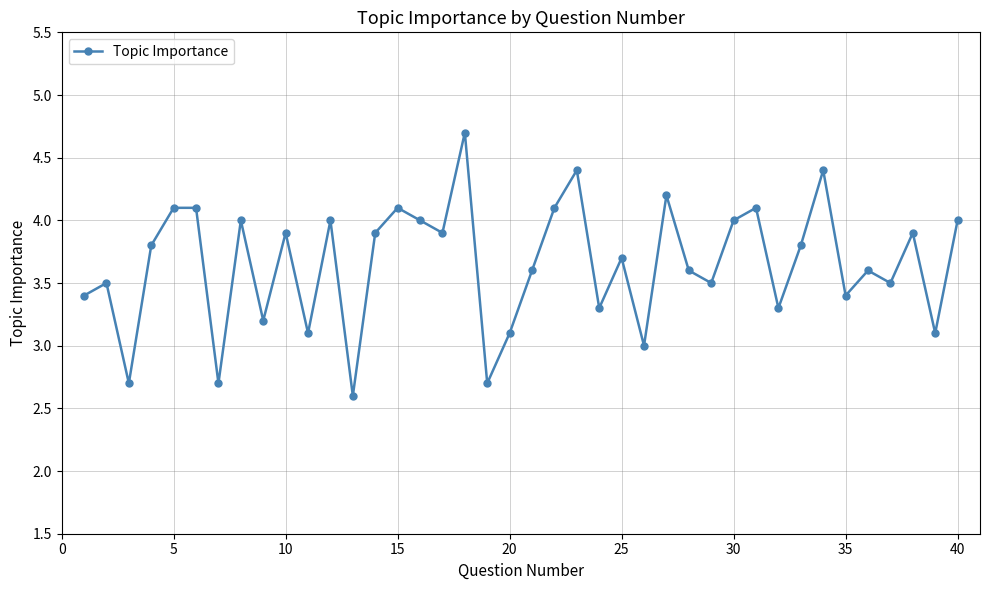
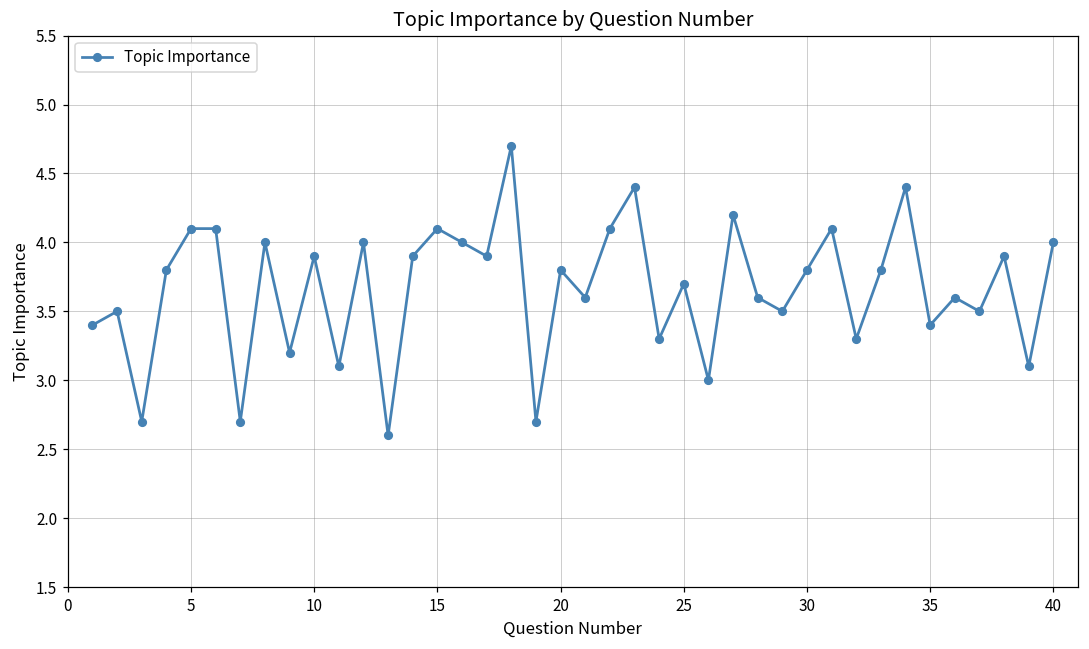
20: 3.1 -> 3.8
30: 4.0 -> 3.8
